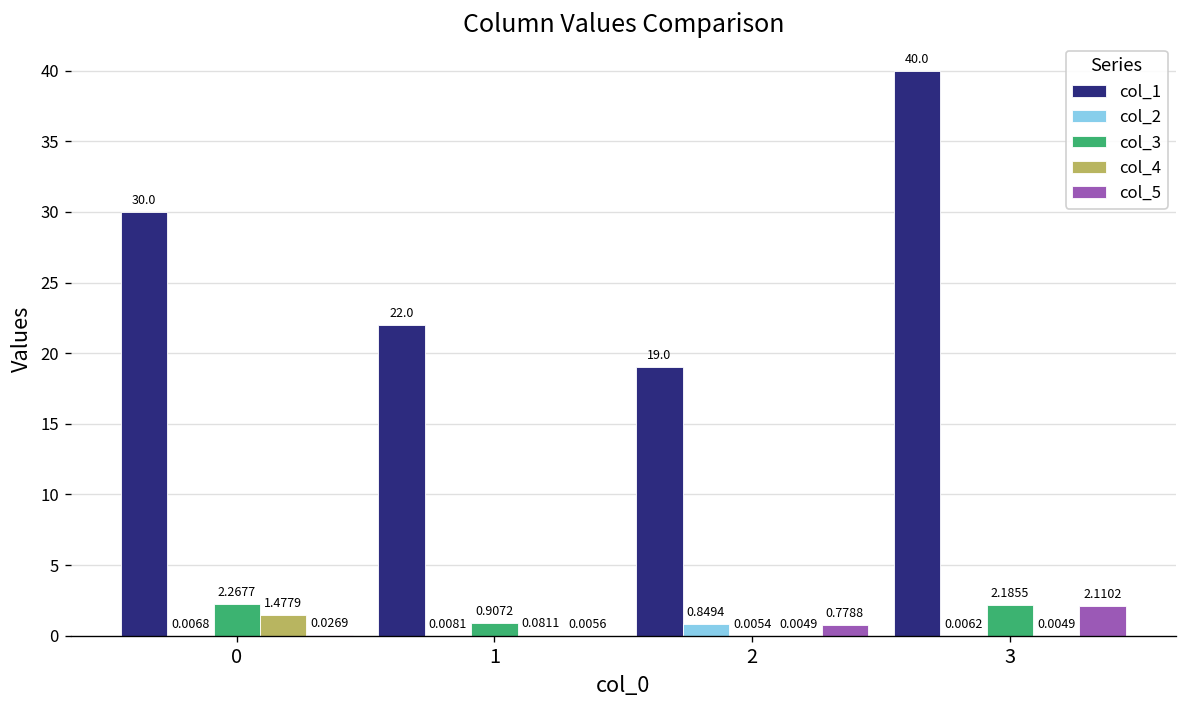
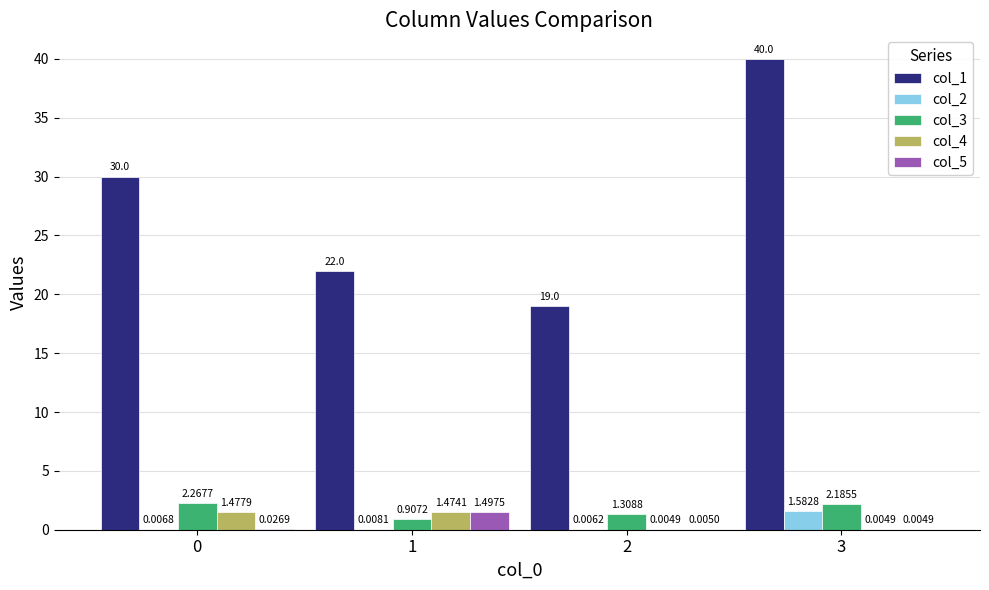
col_4, 1: 0.0811 -> 1.4741
col_5, 1: 0.0056 -> 1.4975
col_2, 2: 0.8494 -> 0.0062
col_3, 2: 0.0054 -> 1.3088
col_5, 2: 0.7788 -> 0.0050
col_2, 3: 0.0062 -> 1.5828
col_5, 3: 2.1102 -> 0.0049
